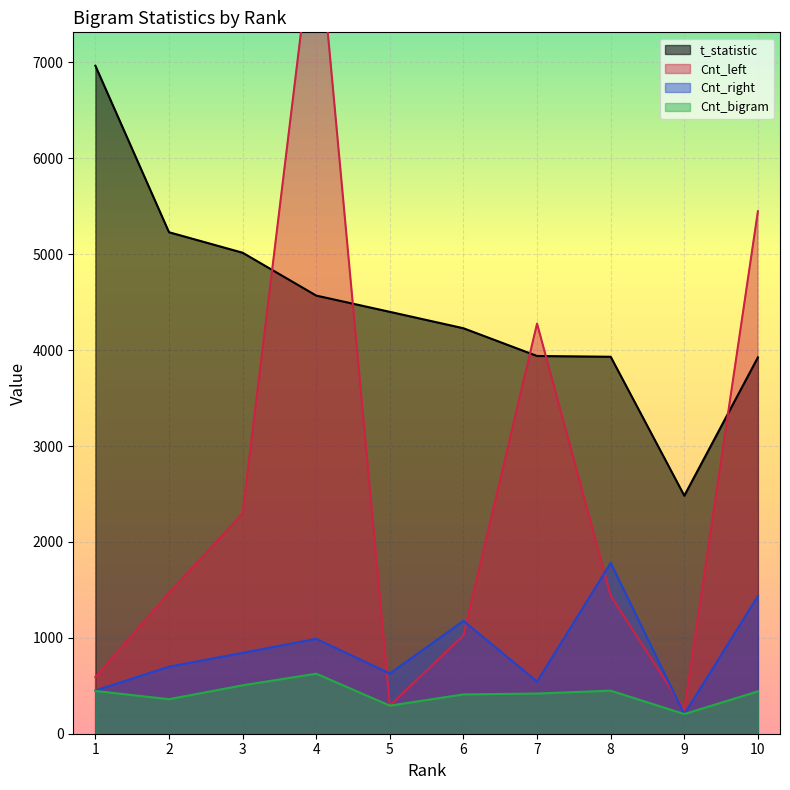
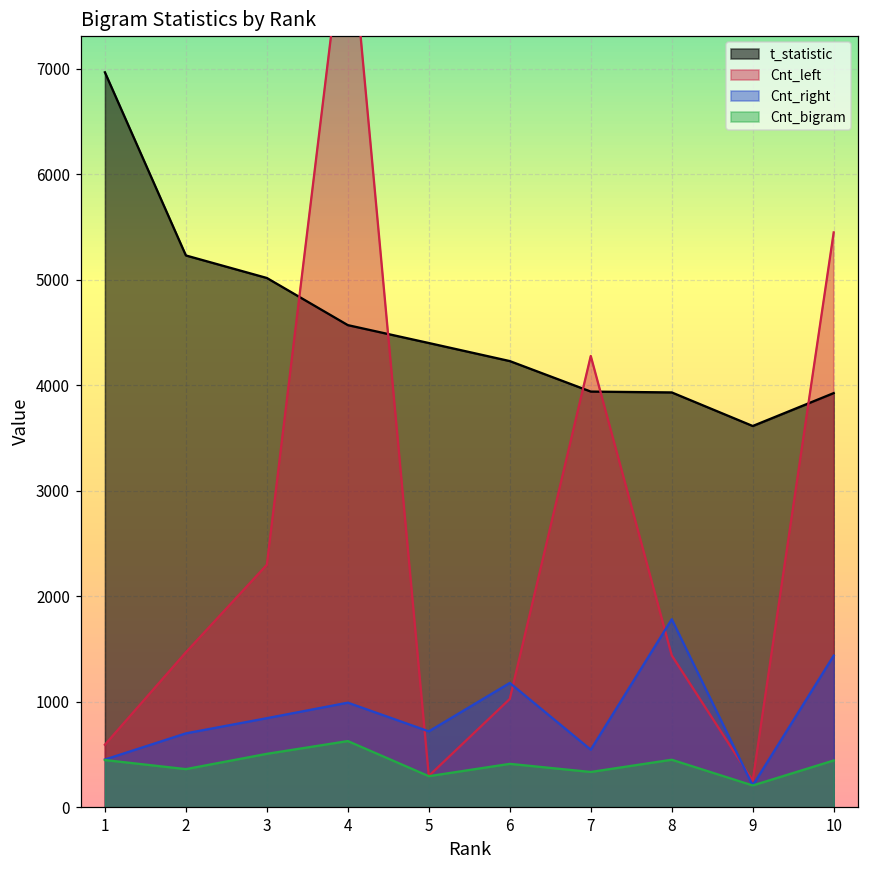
Cnt_right, 5: 600 -> 700
Cnt_bigram, 7: 400 -> 300
t_statistic, 9: 2500 -> 3600
